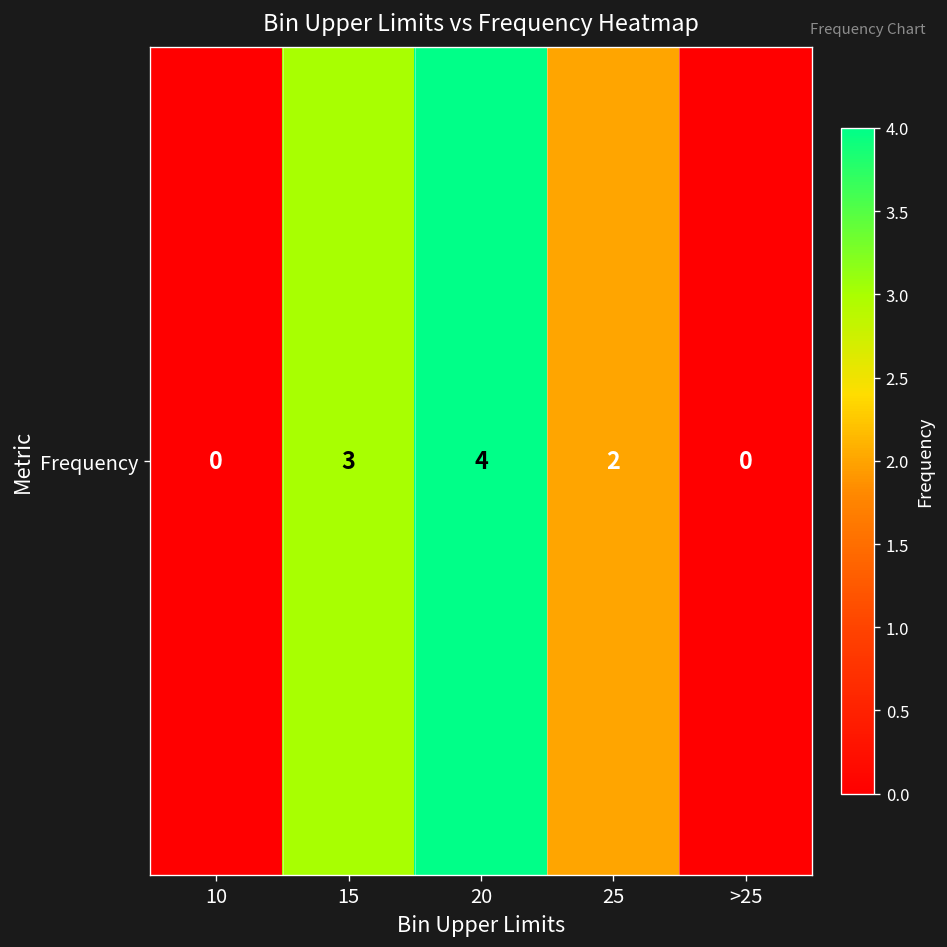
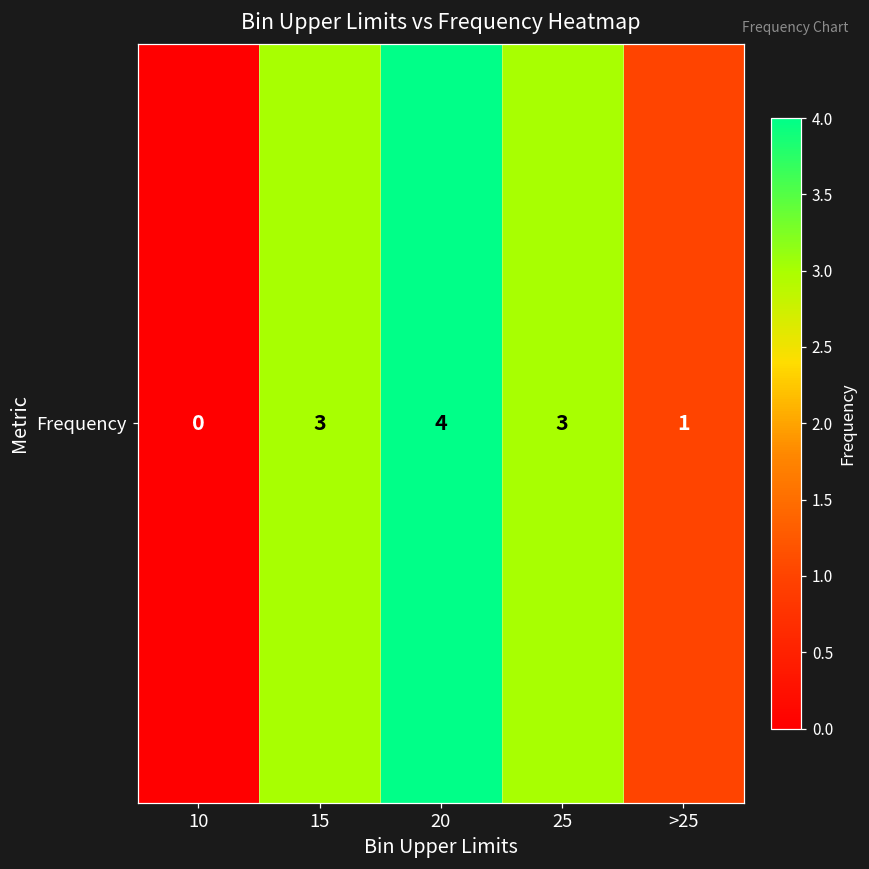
Frequency, 25: 2 -> 3
Frequency, >25: 0 -> 1
